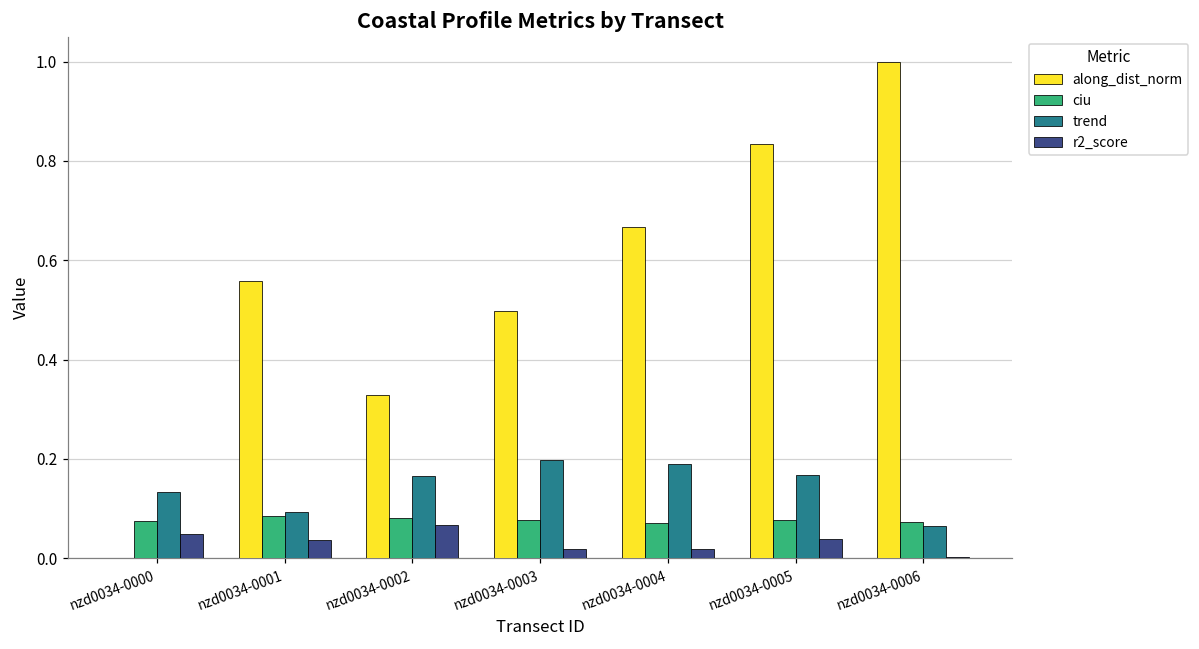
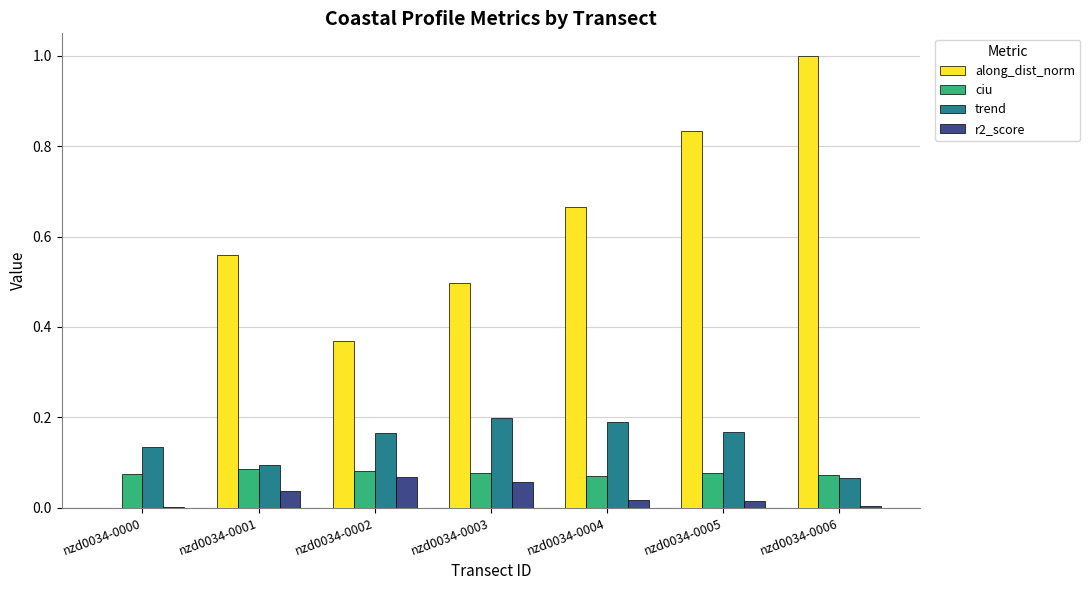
r2_score, nzd0034-0000: 0.05 -> 0.00
along_dist_norm, nzd0034-0002: 0.33 -> 0.37
r2_score, nzd0034-0003: 0.02 -> 0.06
r2_score, nzd0034-0005: 0.04 -> 0.01
